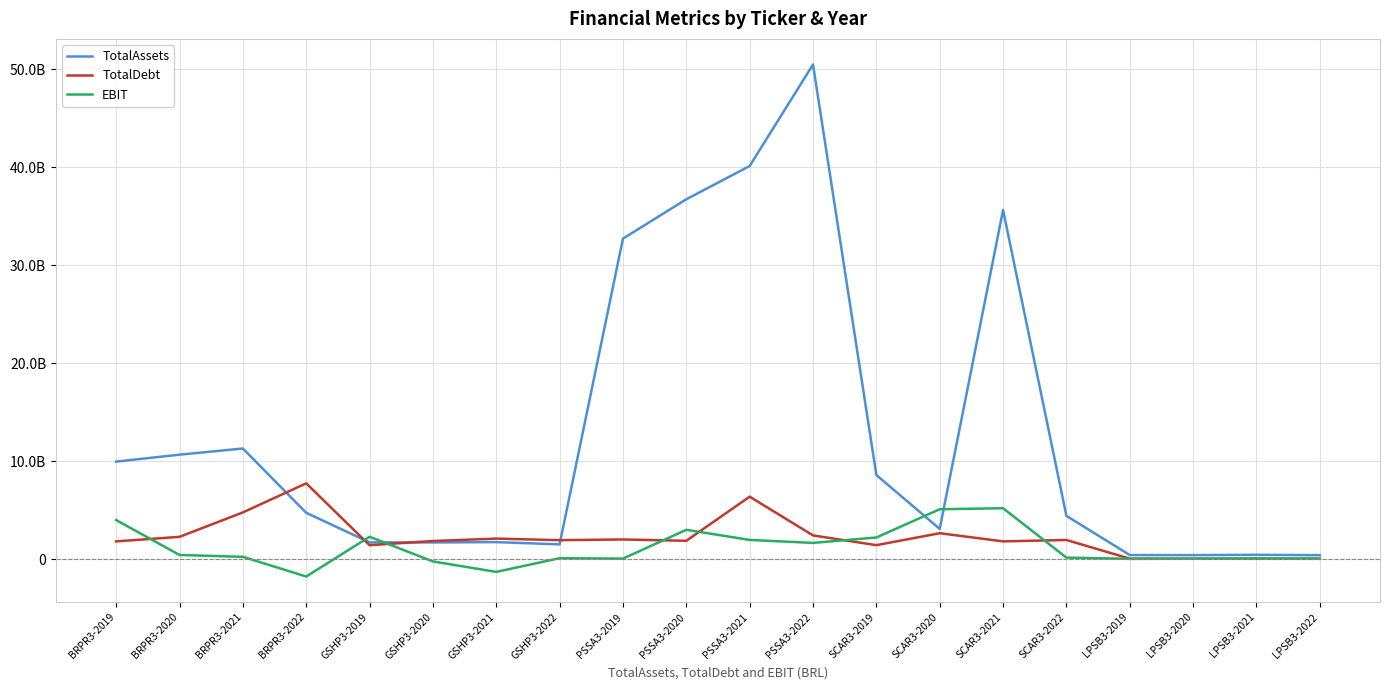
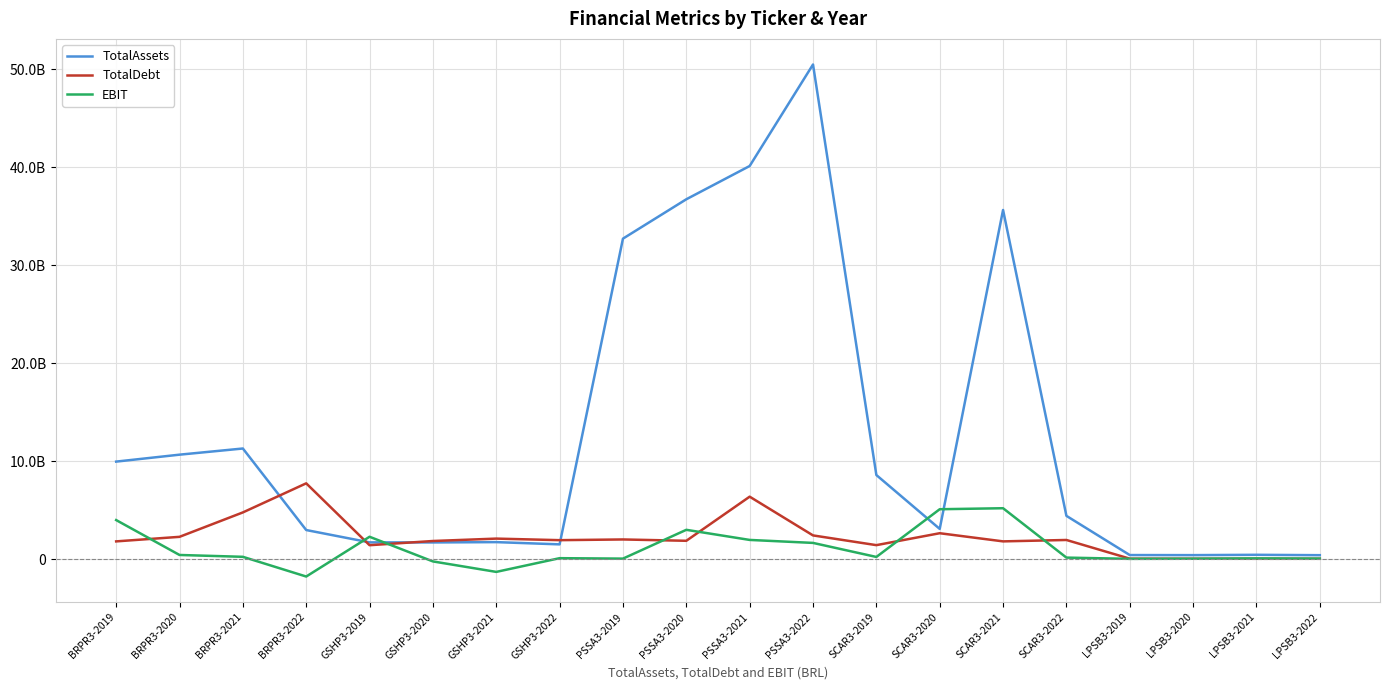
TotalAssets, BRPR3-2022: 5000000000 -> 3000000000
EBIT, SCAR3-2019: 2000000000 -> 0
